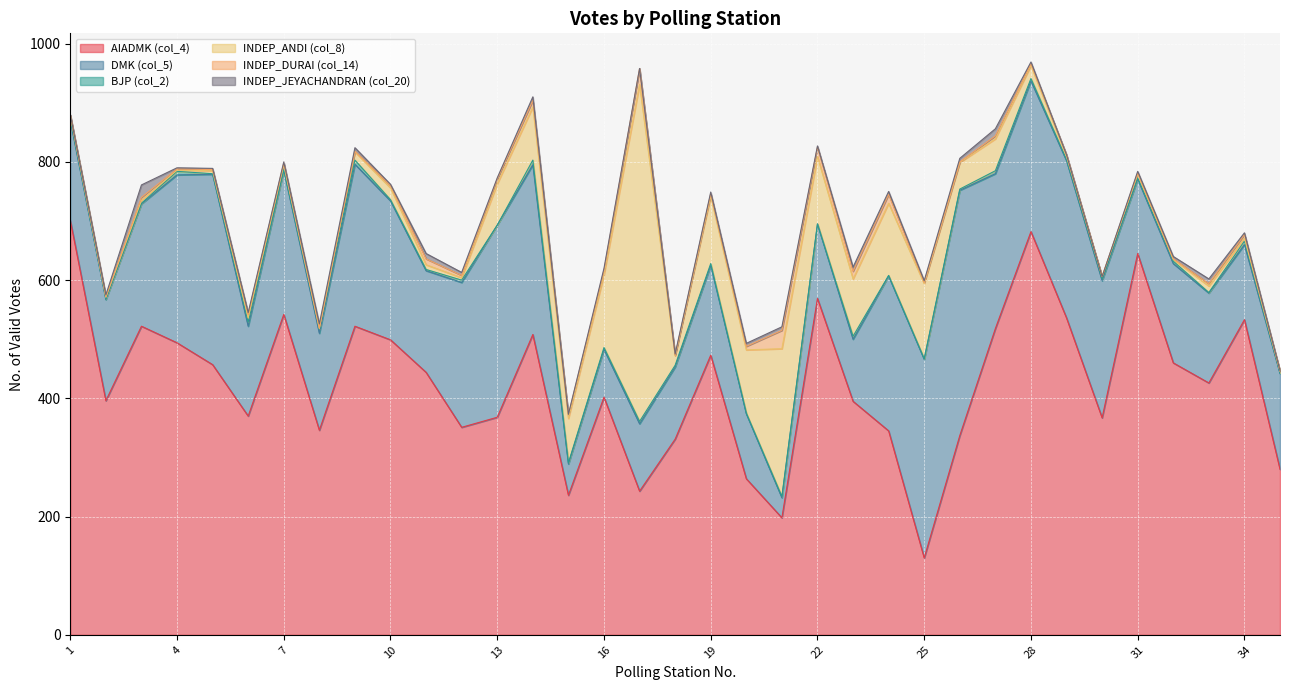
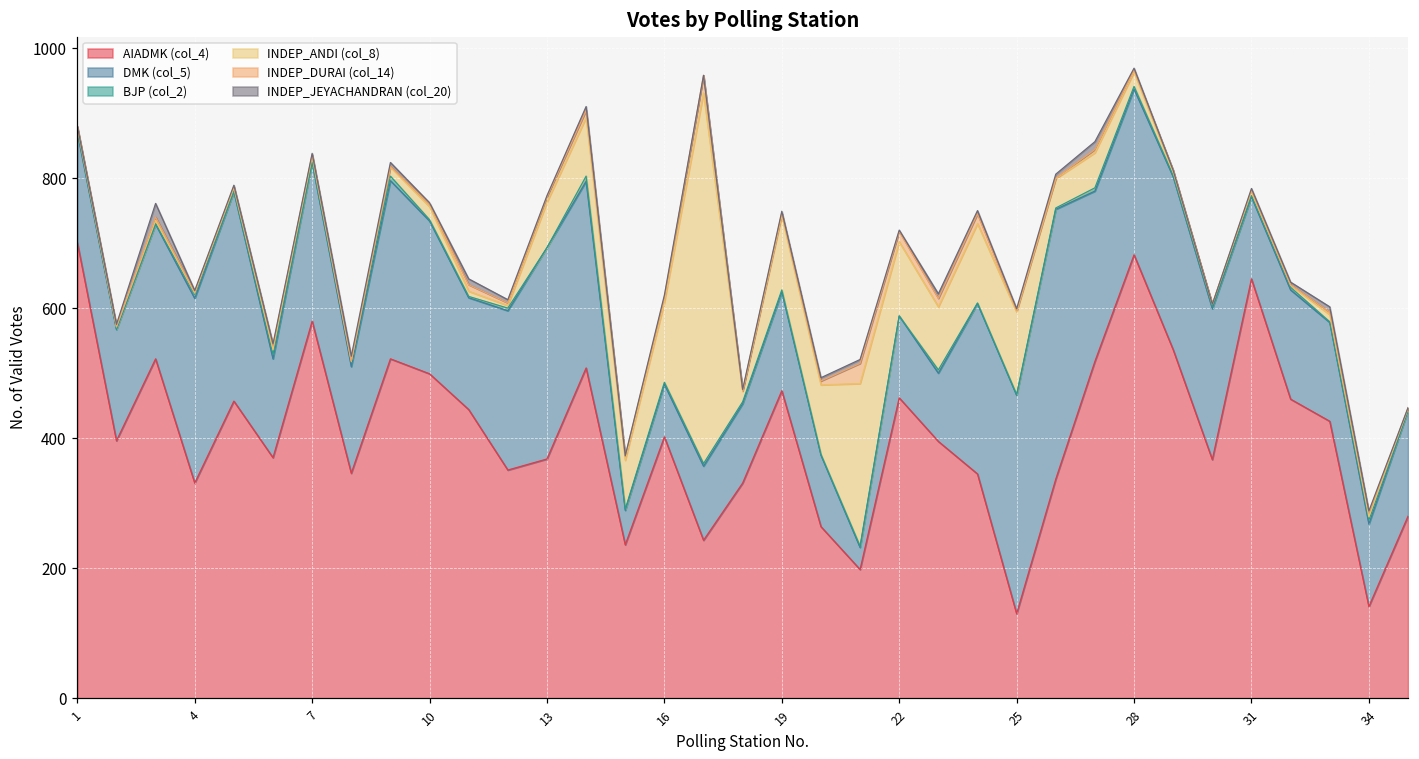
AIADMK (col_4), 4: 490 -> 330
AIADMK (col_4), 7: 540 -> 580
AIADMK (col_4), 22: 570 -> 460
AIADMK (col_4), 34: 530 -> 140
